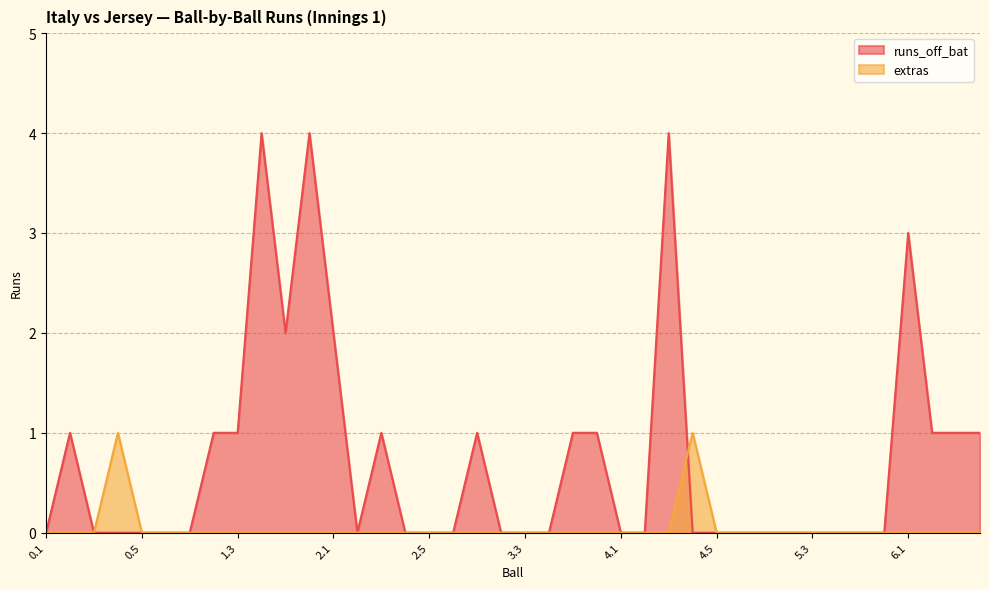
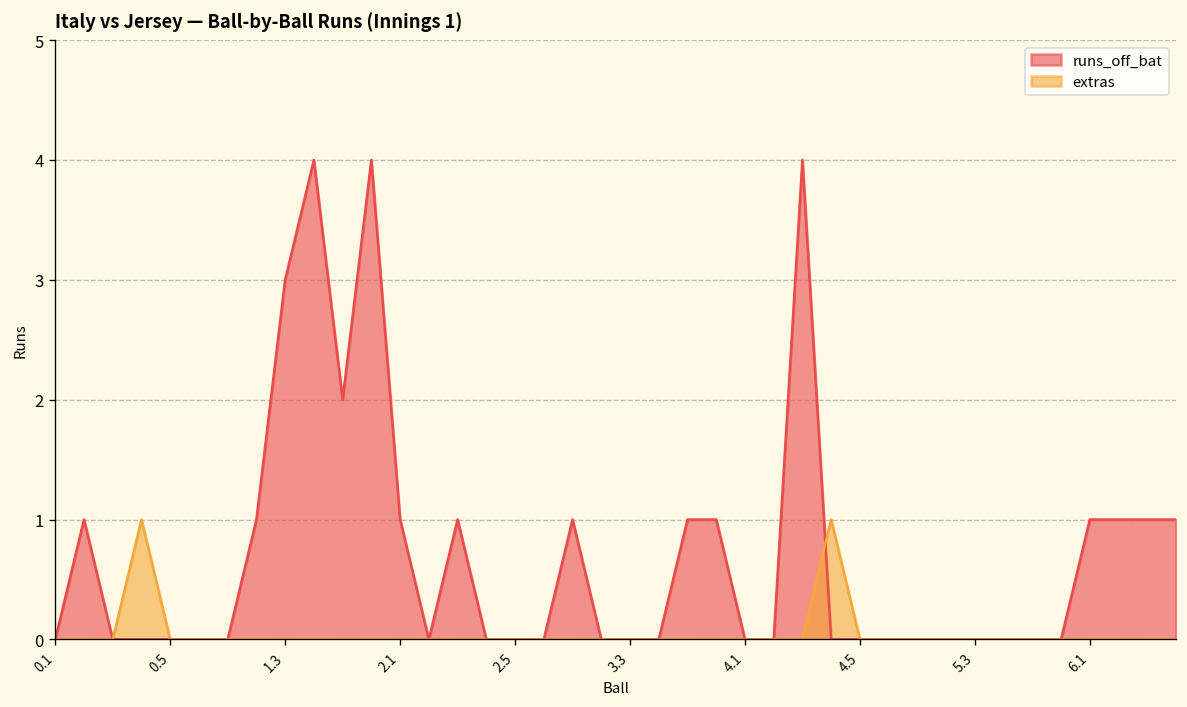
runs_off_bat, 1.3: 1 -> 3
runs_off_bat, 2.1: 2 -> 1
runs_off_bat, 6.1: 3 -> 1
